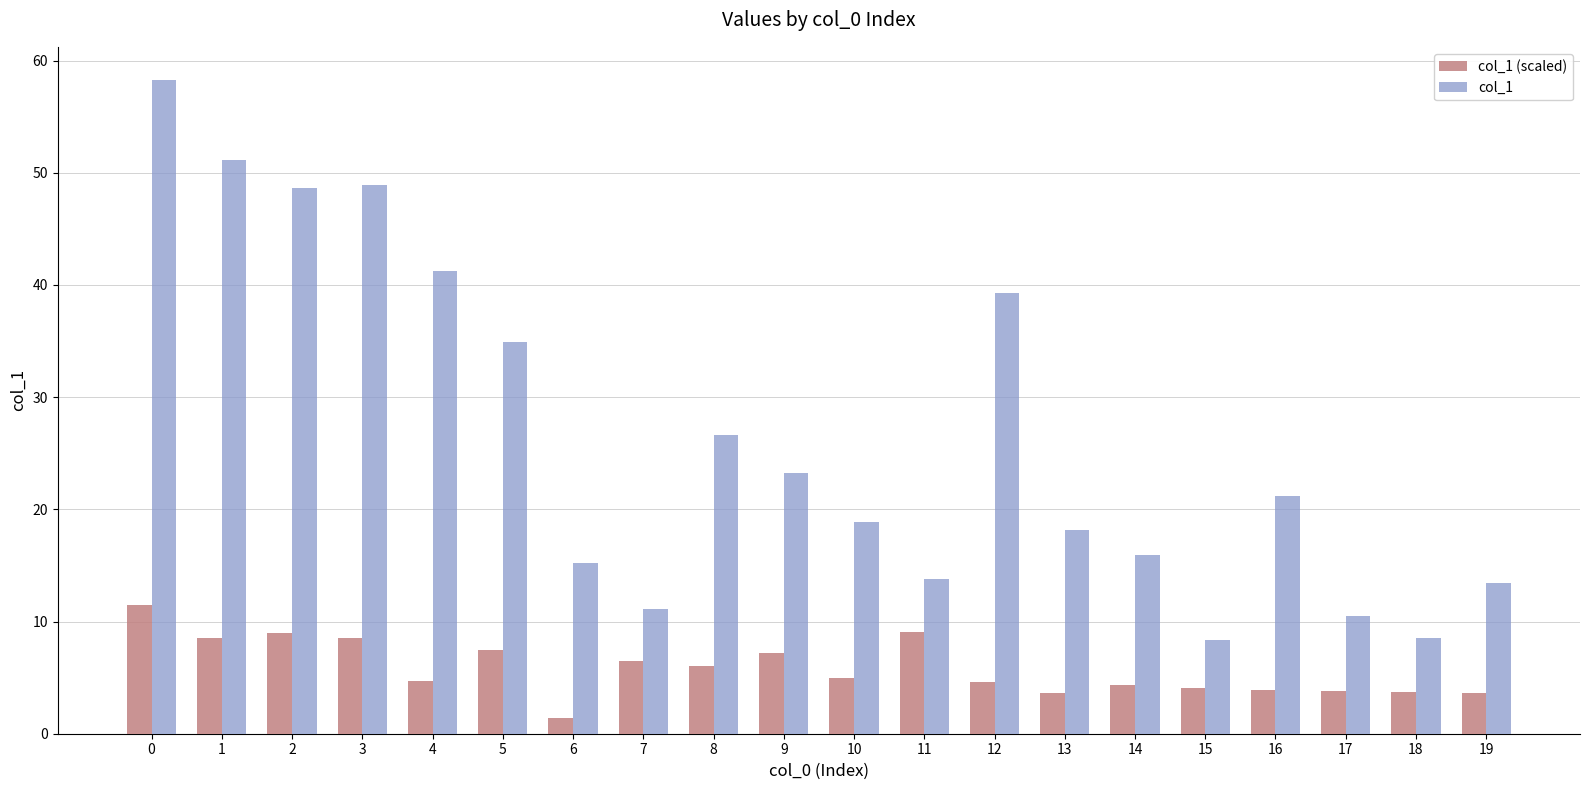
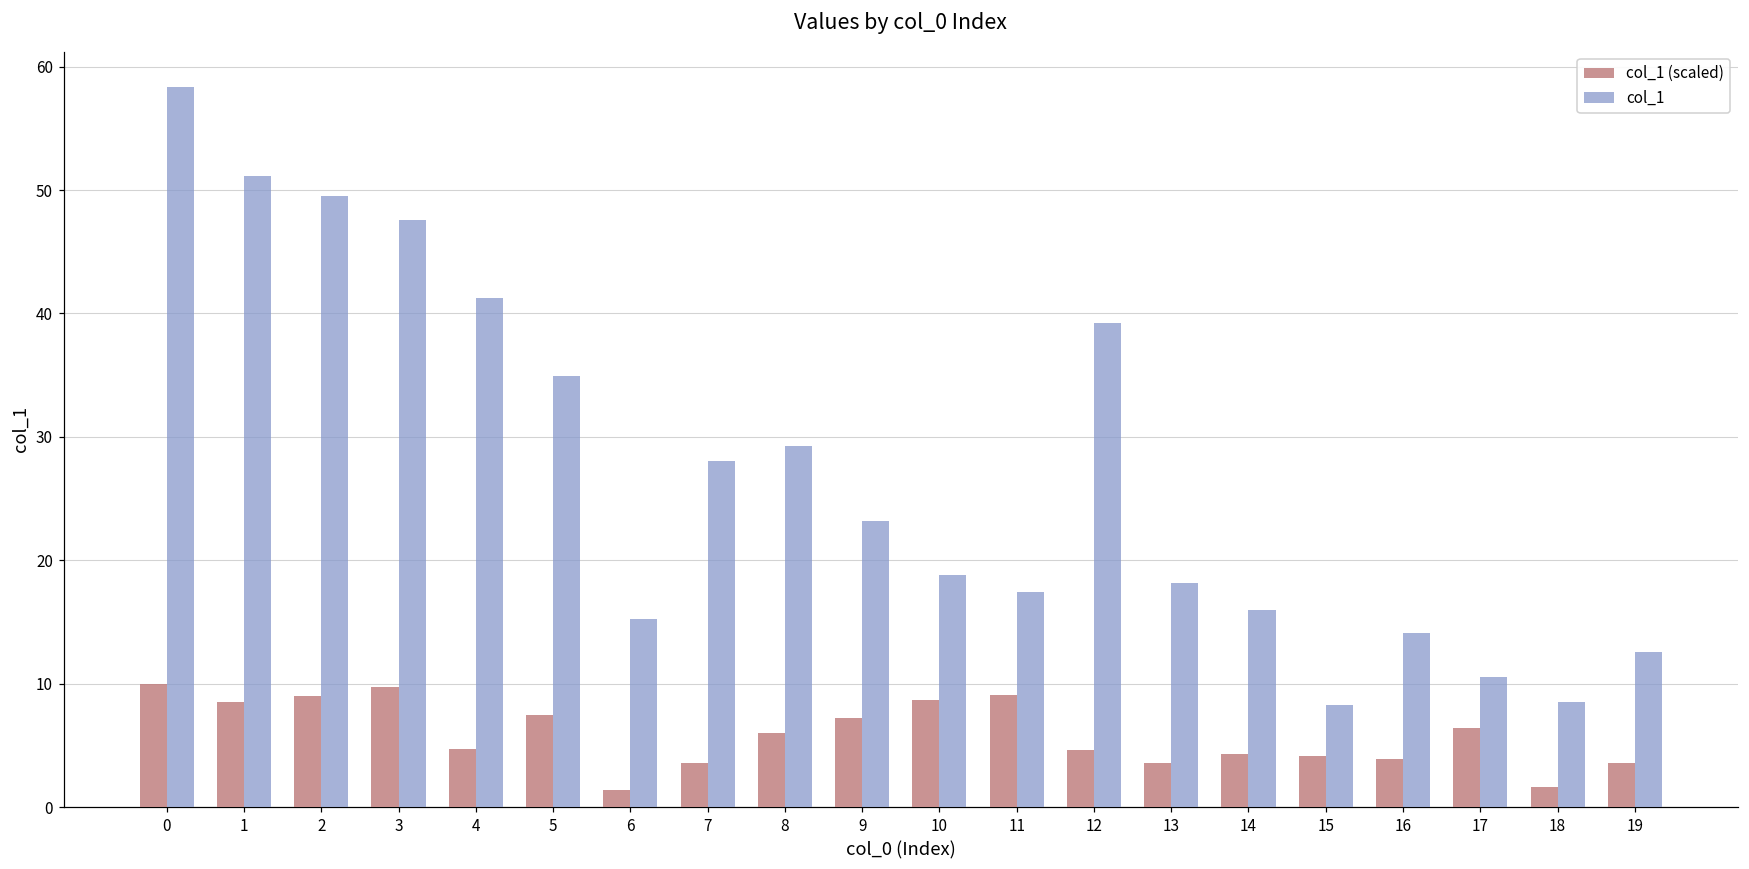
col_1 (scaled), 0: 11.5 -> 10.0
col_1, 2: 48.7 -> 49.5
col_1 (scaled), 3: 8.5 -> 9.7
col_1, 3: 48.9 -> 47.6
col_1 (scaled), 7: 6.5 -> 3.6
col_1, 7: 11.1 -> 28.1
col_1, 8: 26.6 -> 29.3
col_1 (scaled), 10: 5.0 -> 8.7
col_1, 11: 13.8 -> 17.4
col_1, 16: 21.2 -> 14.1
col_1 (scaled), 17: 3.8 -> 6.4
col_1 (scaled), 18: 3.7 -> 1.6
col_1, 19: 13.4 -> 12.6
